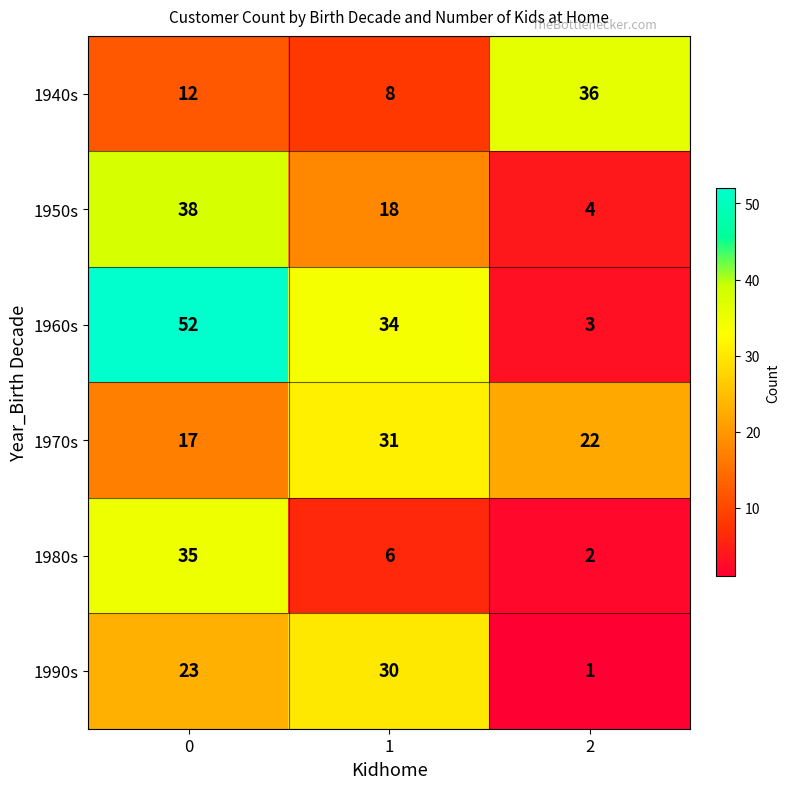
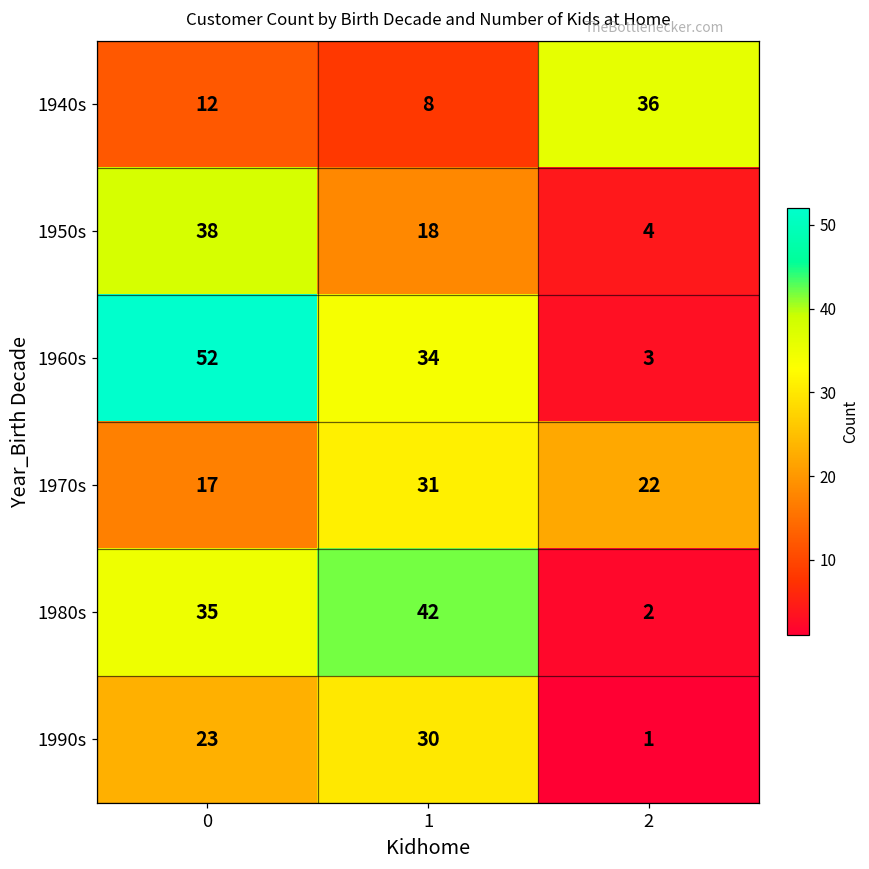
1980s, 1: 6 -> 42
